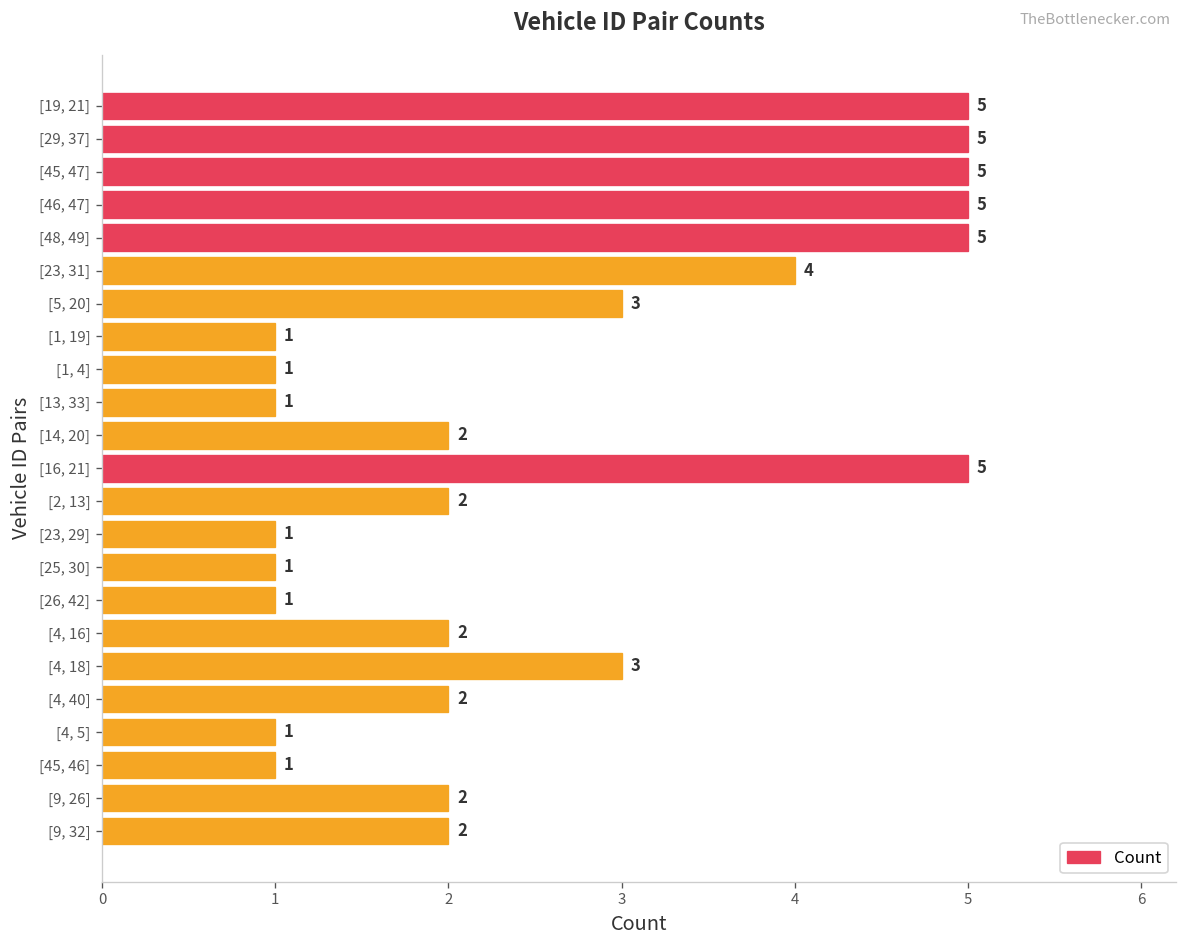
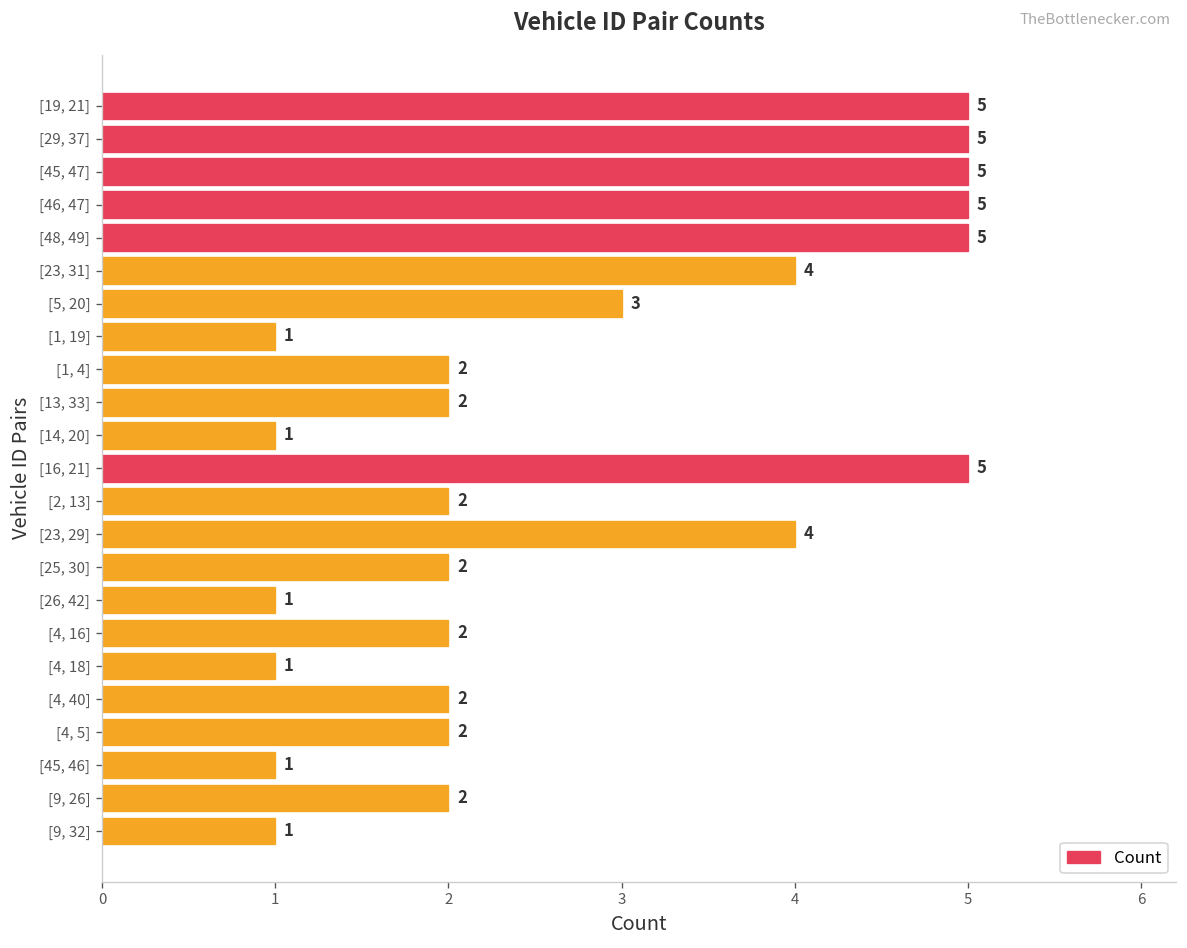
[1, 4]: 1 -> 2
[13, 33]: 1 -> 2
[14, 20]: 2 -> 1
[23, 29]: 1 -> 4
[25, 30]: 1 -> 2
[4, 18]: 3 -> 1
[4, 5]: 1 -> 2
[9, 32]: 2 -> 1
